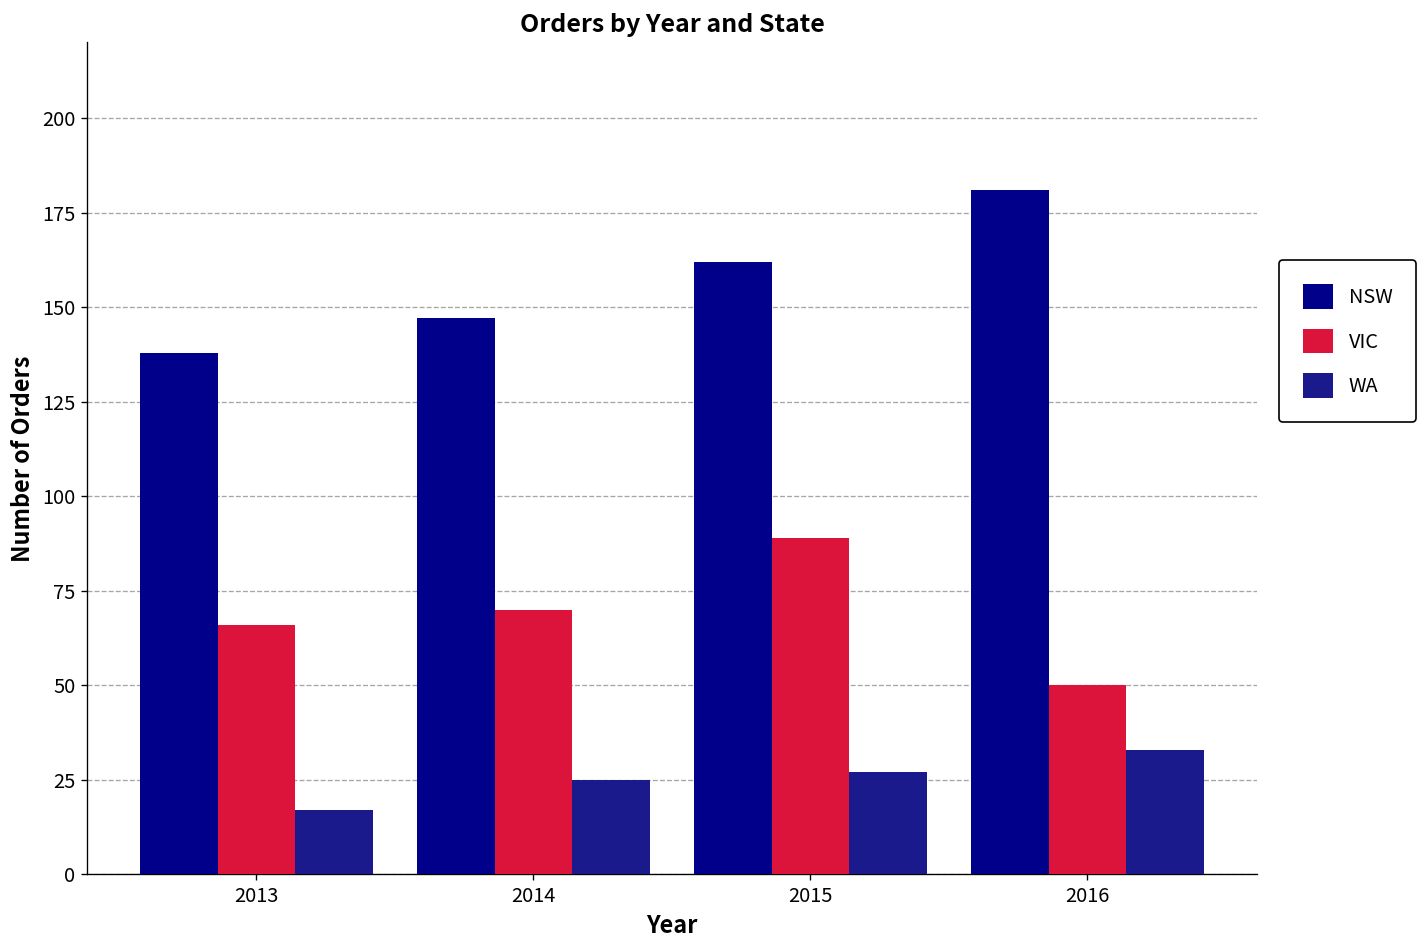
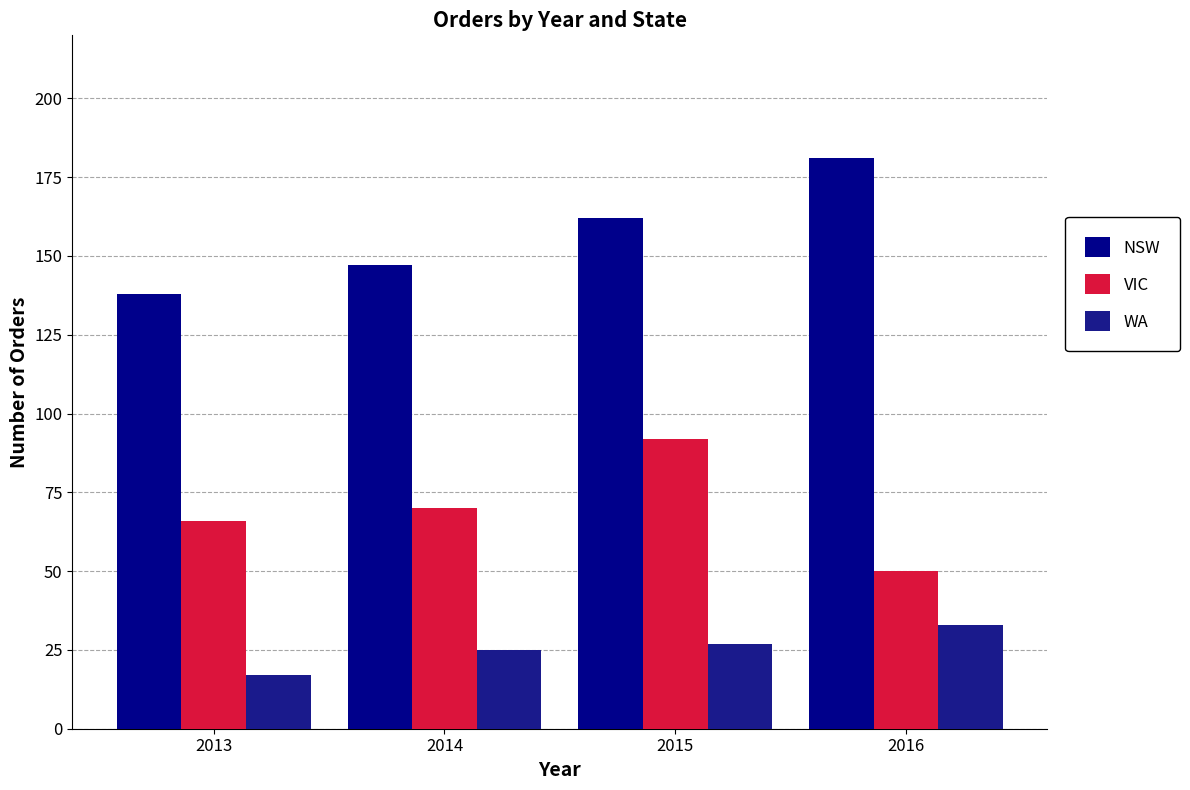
VIC, 2015: 89 -> 92
